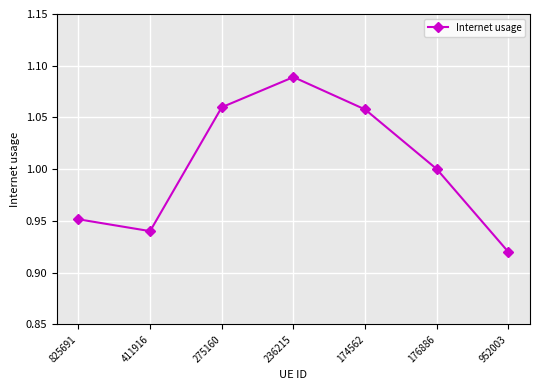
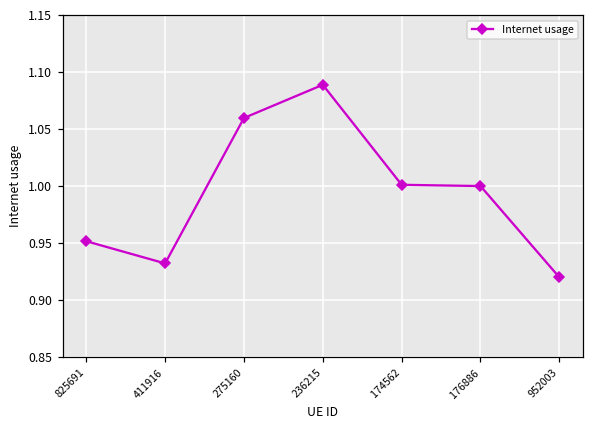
411916: 0.940 -> 0.932
174562: 1.058 -> 1.001
